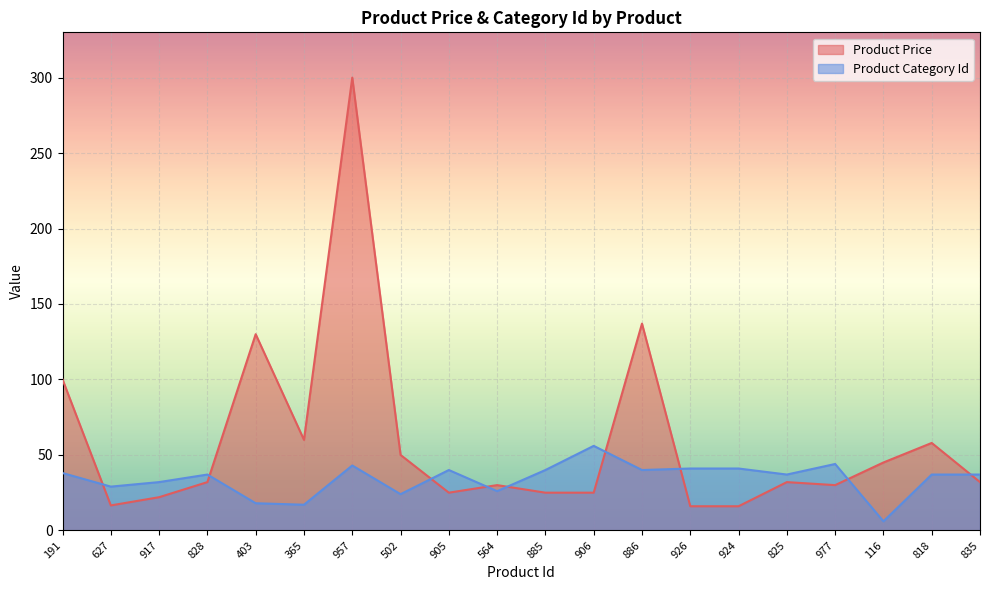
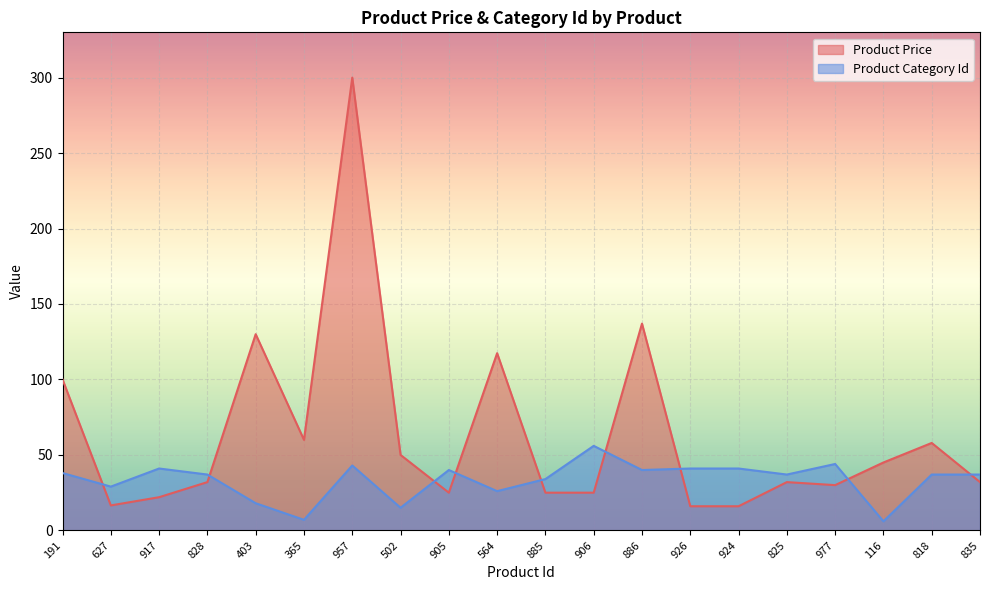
Product Category Id, 917: 32 -> 41
Product Category Id, 365: 17 -> 7
Product Category Id, 502: 24 -> 15
Product Price, 564: 30 -> 117
Product Category Id, 885: 40 -> 34
